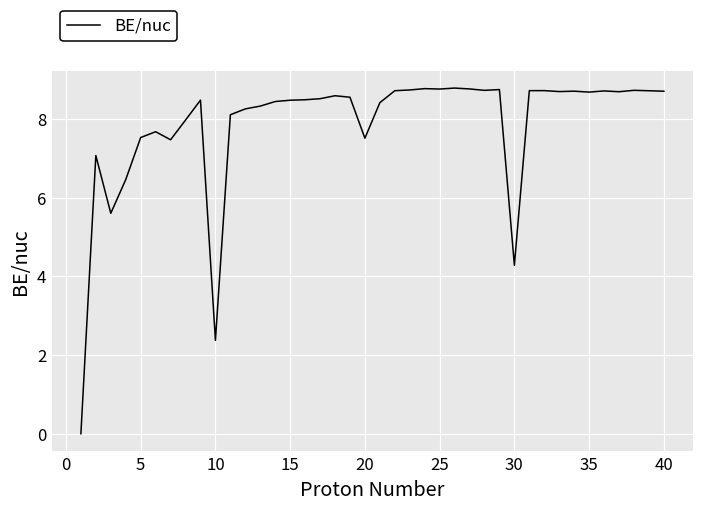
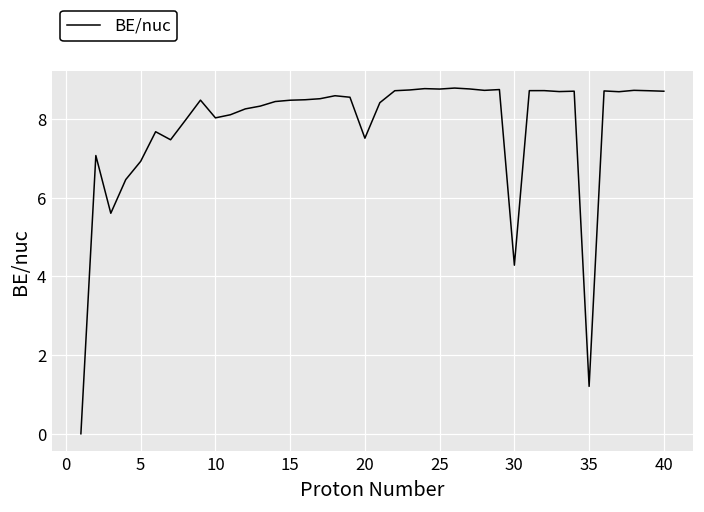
5: 7.5 -> 6.9
10: 2.4 -> 8.0
35: 8.7 -> 1.2
